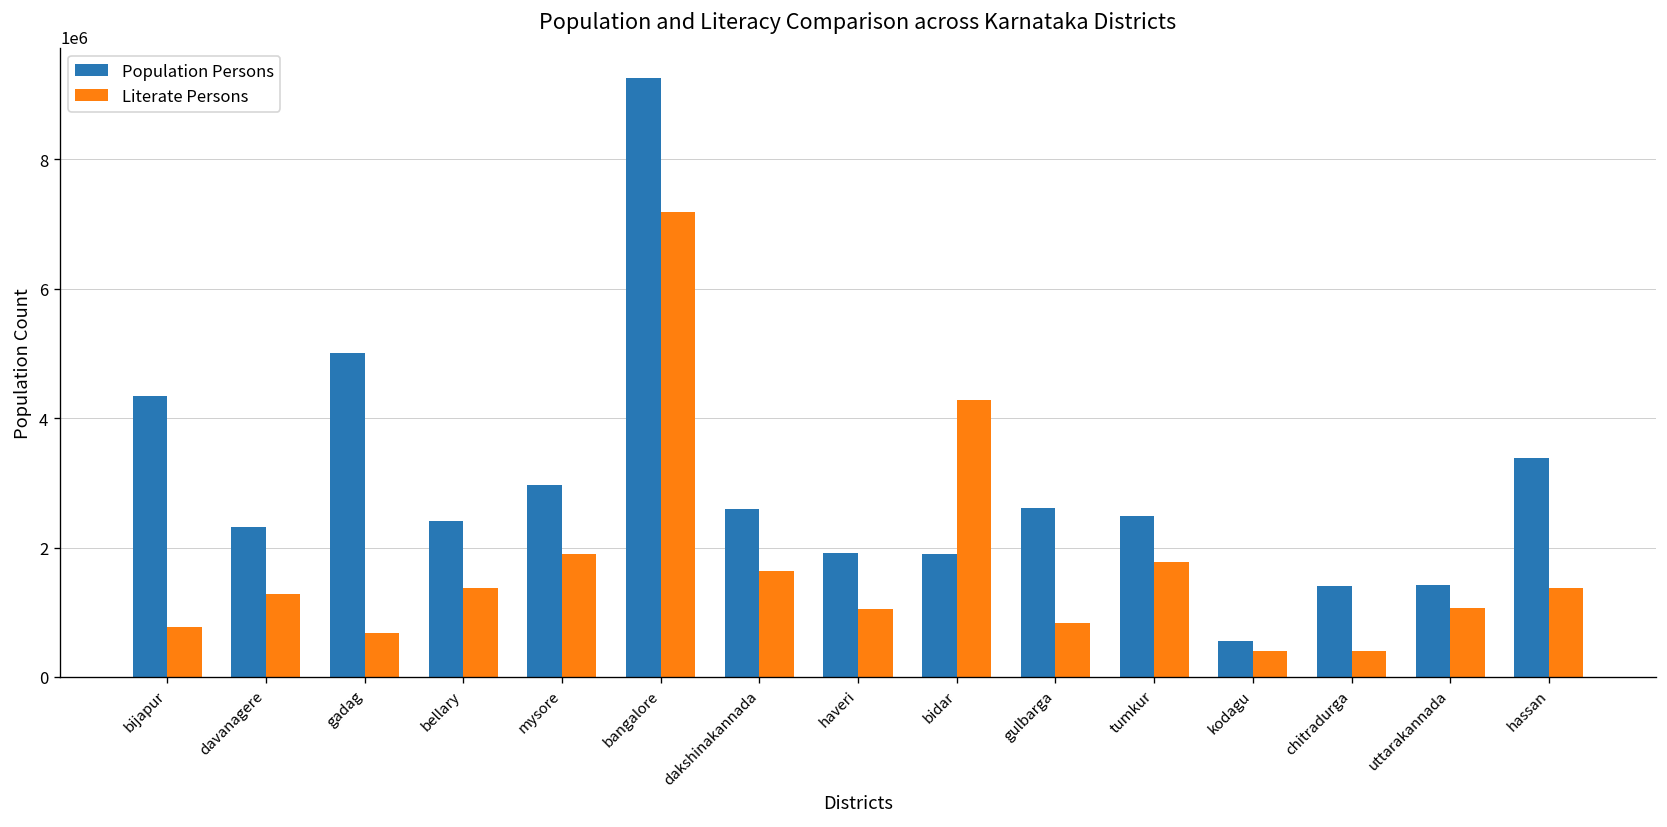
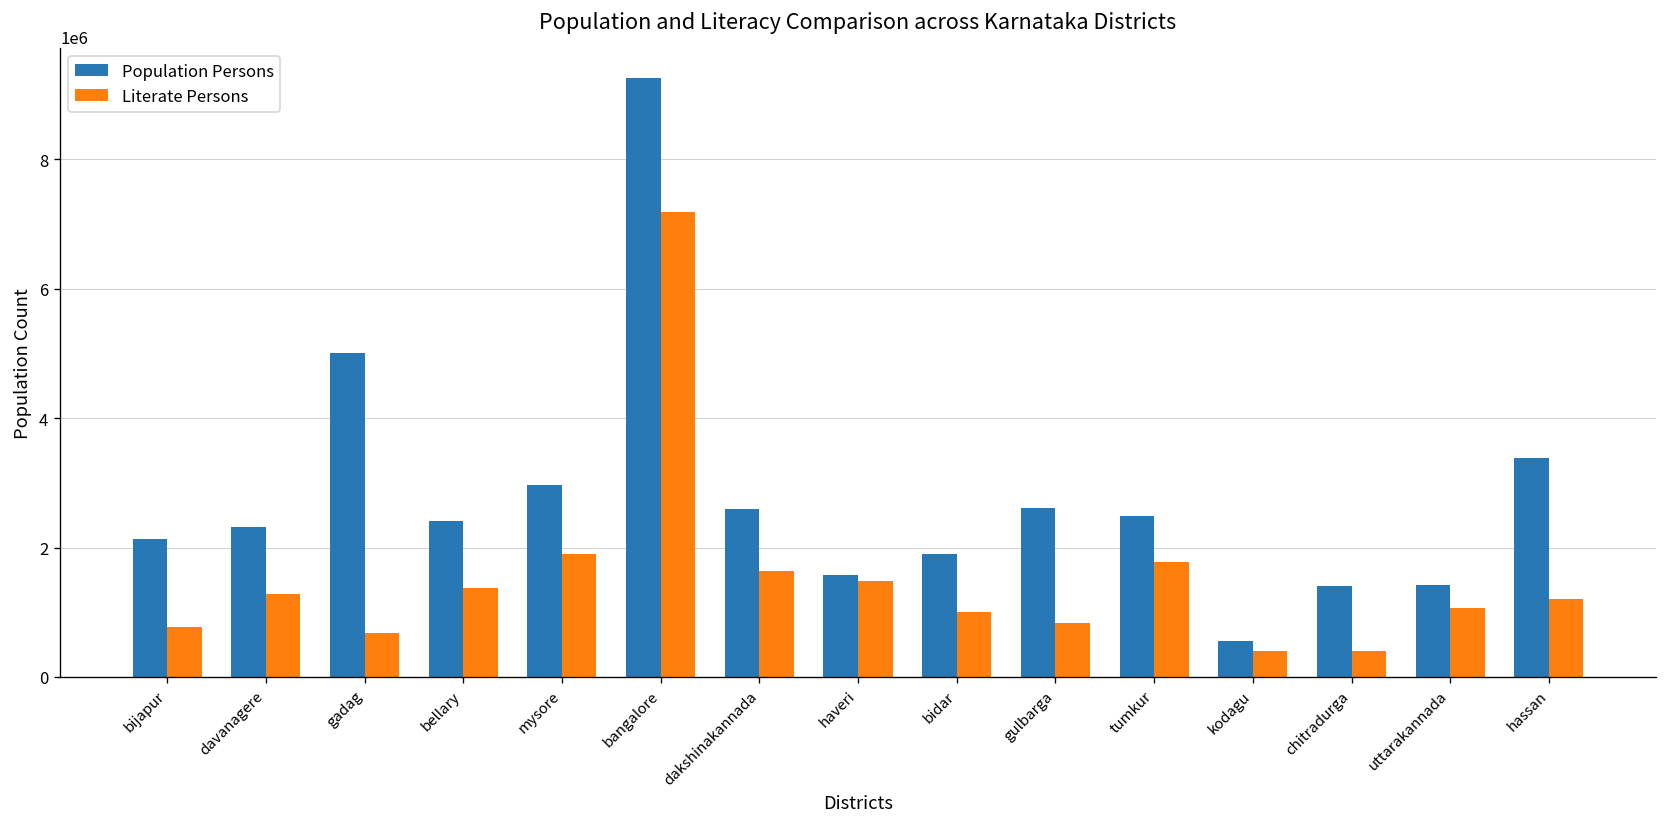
Population Persons, bijapur: 4300000 -> 2100000
Population Persons, haveri: 1900000 -> 1600000
Literate Persons, haveri: 1100000 -> 1500000
Literate Persons, bidar: 4300000 -> 1000000
Literate Persons, hassan: 1400000 -> 1200000
